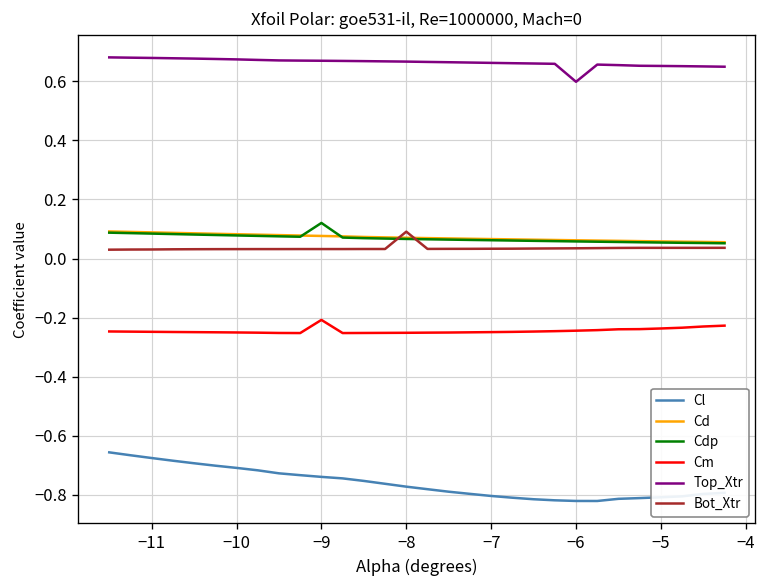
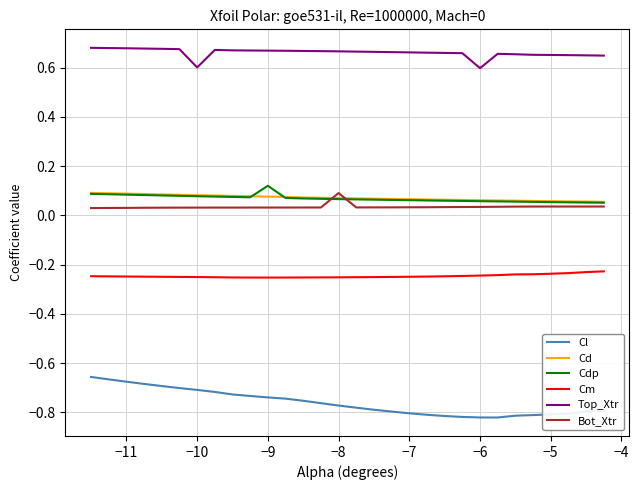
Top_Xtr, −10: 0.67 -> 0.60
Cm, −9: -0.21 -> -0.25
